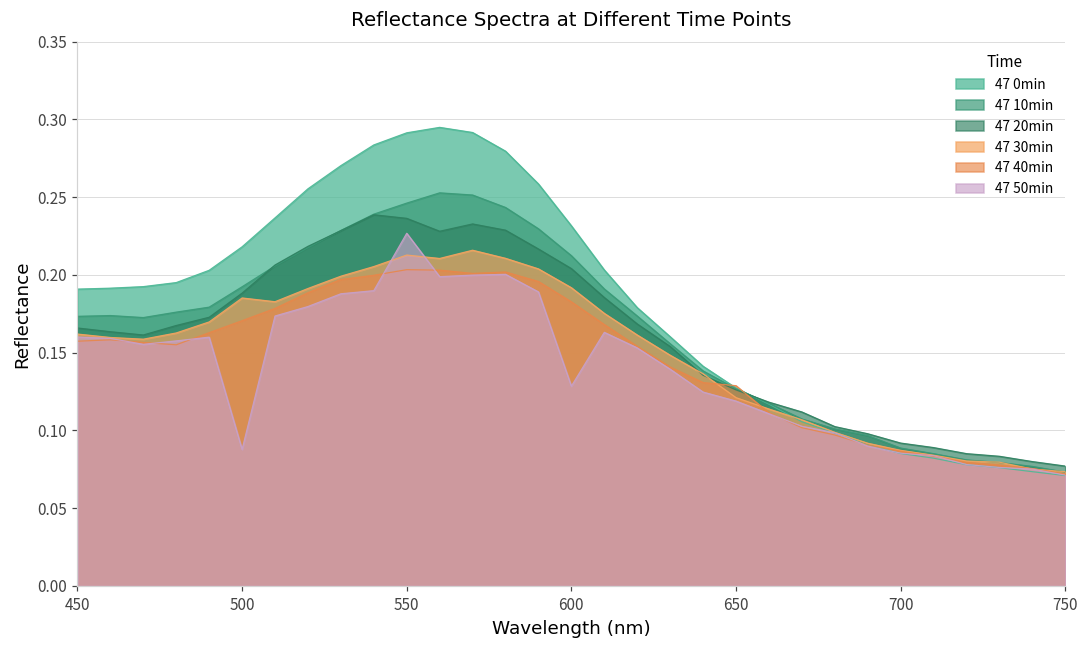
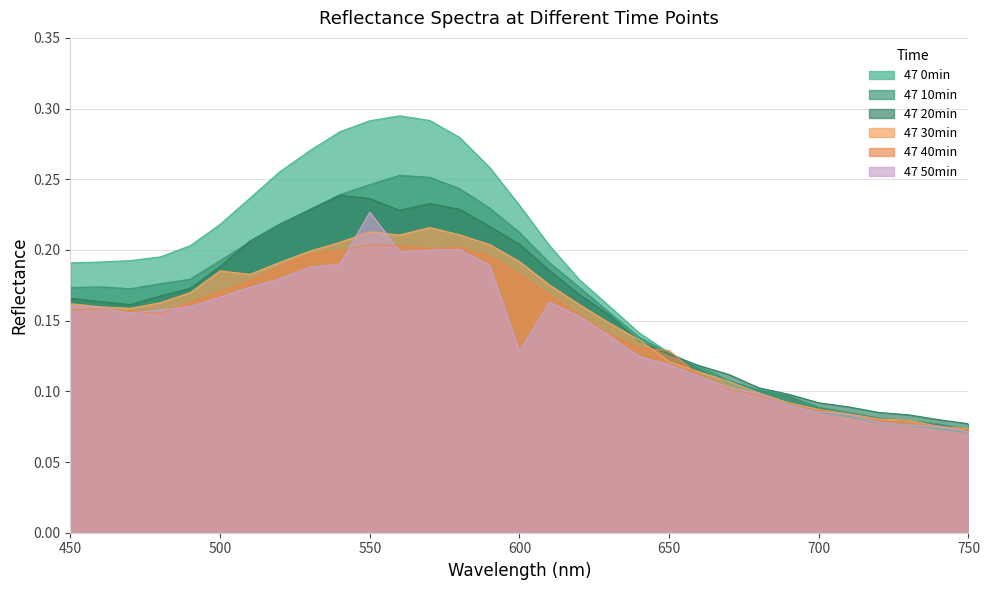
47 50min, 500: 0.088 -> 0.167
